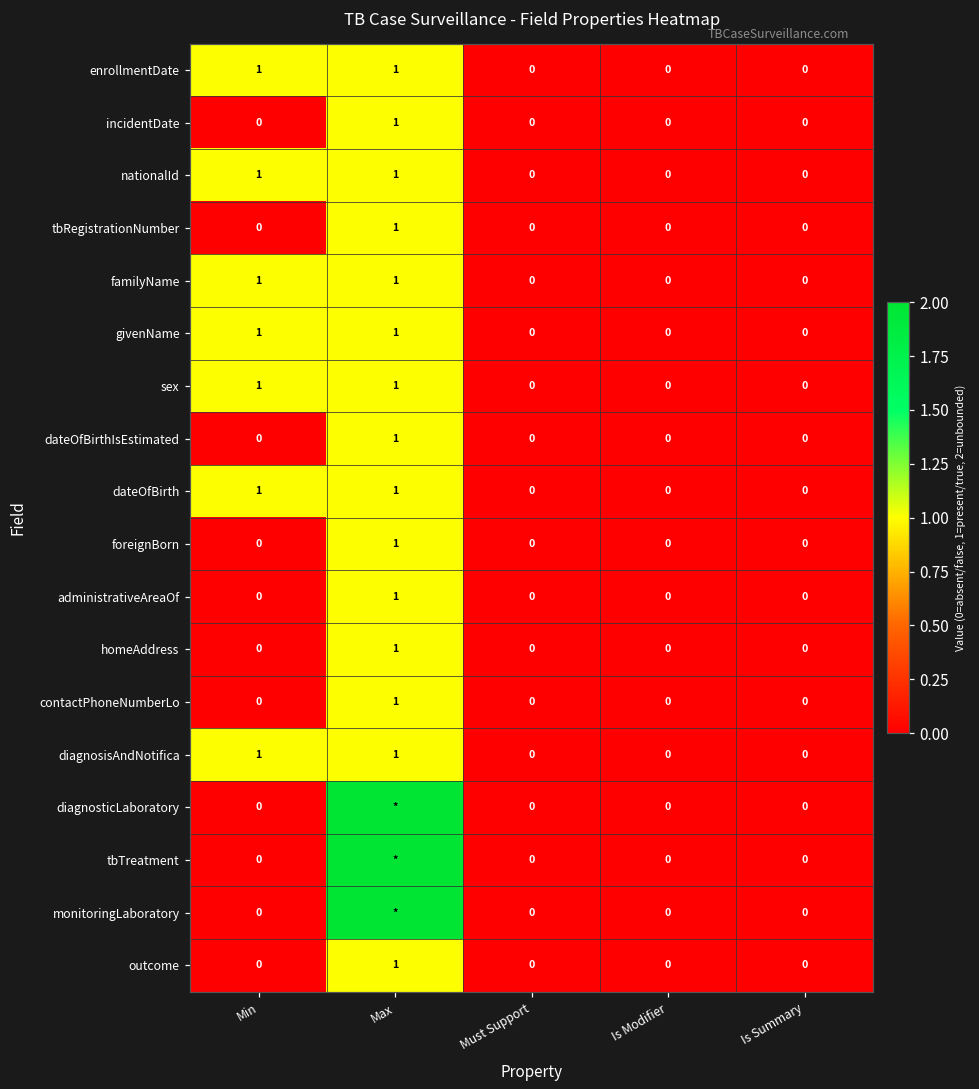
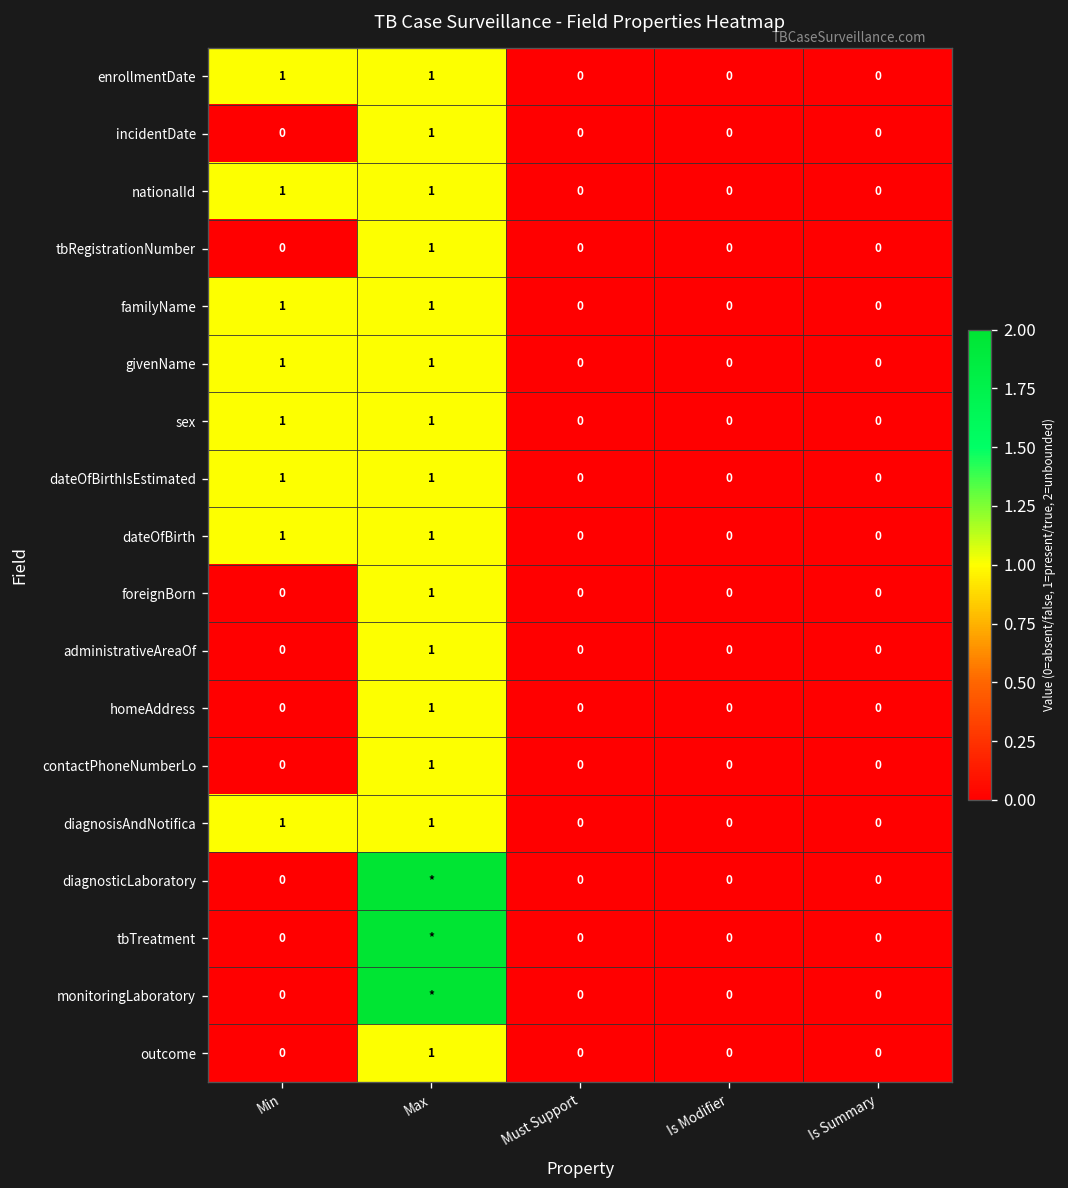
dateOfBirthIsEstimated, Min: 0 -> 1
